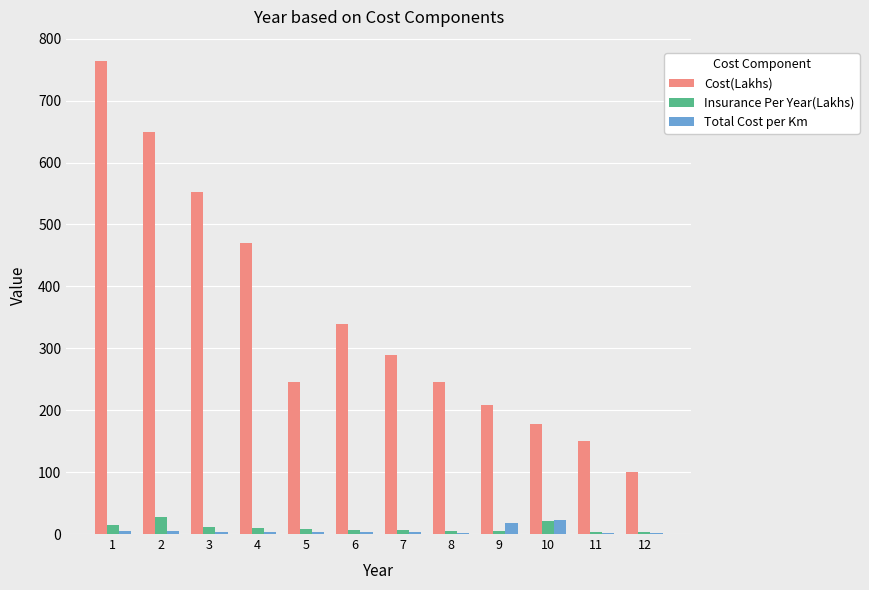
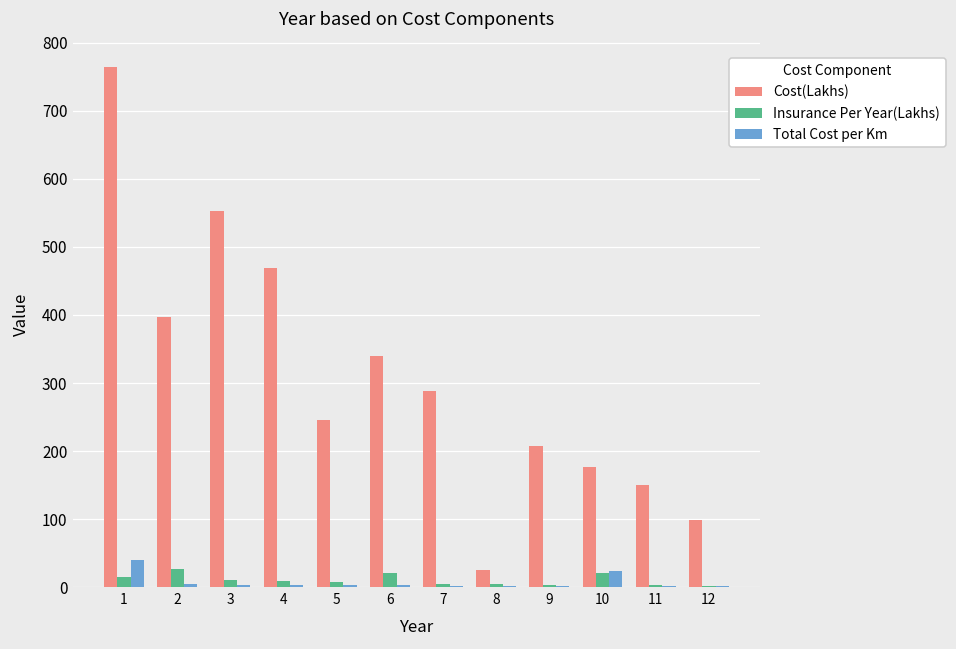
Total Cost per Km, 1: 10 -> 40
Cost(Lakhs), 2: 650 -> 400
Insurance Per Year(Lakhs), 6: 10 -> 20
Cost(Lakhs), 8: 250 -> 30
Total Cost per Km, 9: 20 -> 0
